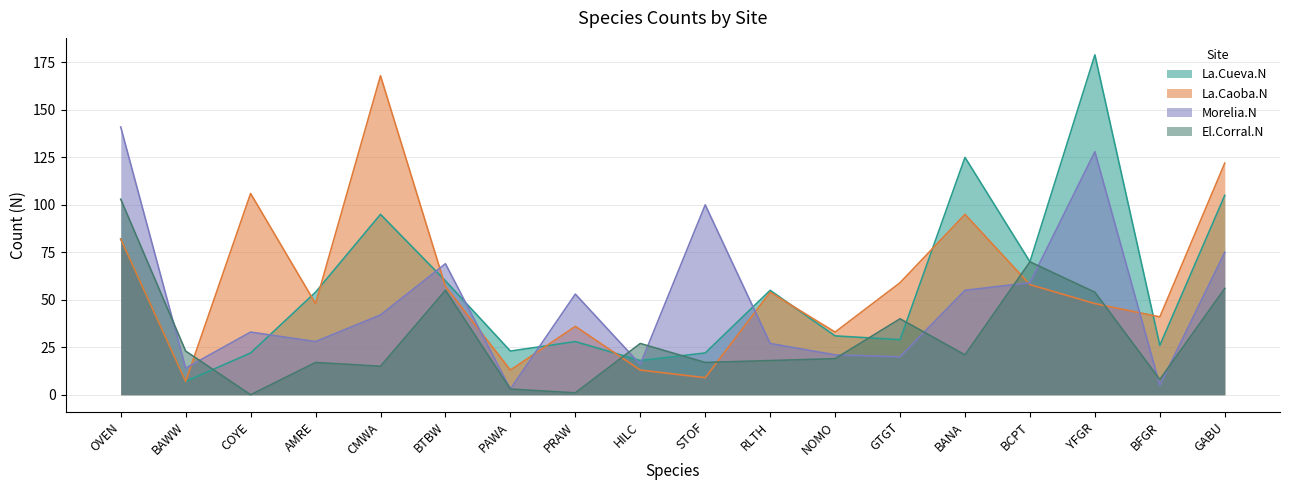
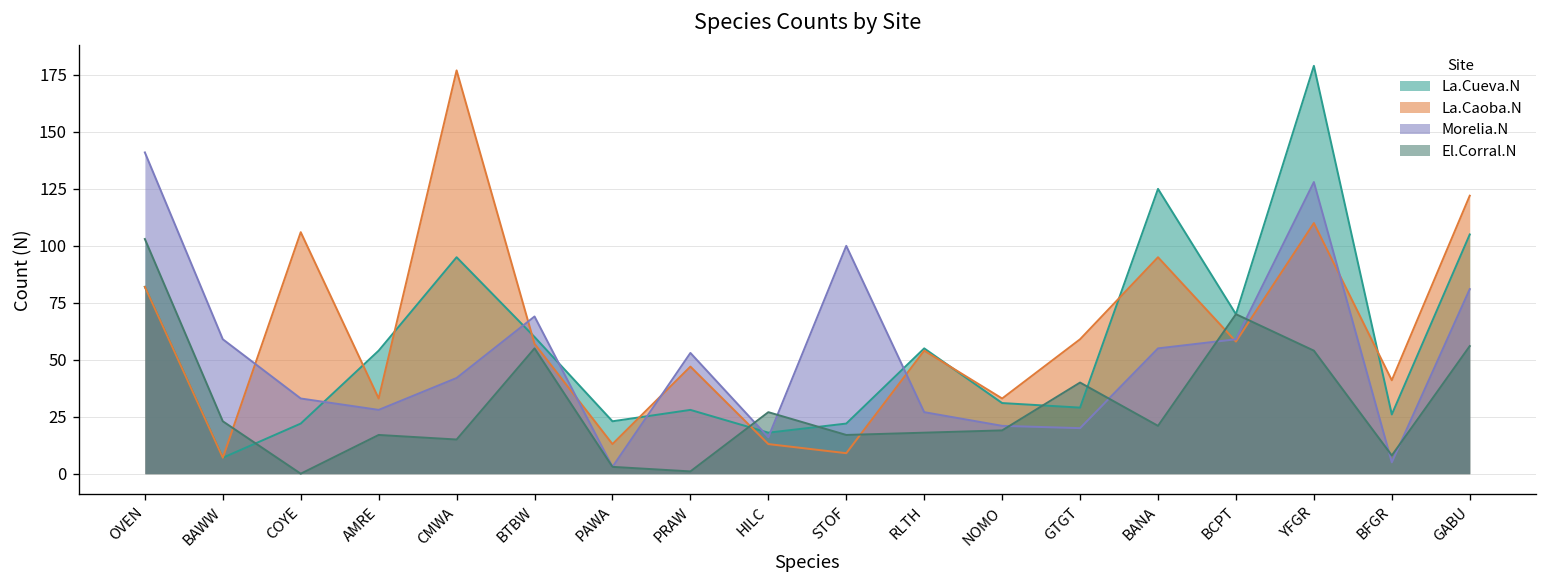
Morelia.N, BAWW: 14 -> 59
La.Caoba.N, AMRE: 48 -> 33
La.Caoba.N, CMWA: 168 -> 177
La.Caoba.N, PRAW: 36 -> 47
La.Caoba.N, YFGR: 48 -> 110
Morelia.N, GABU: 75 -> 81
